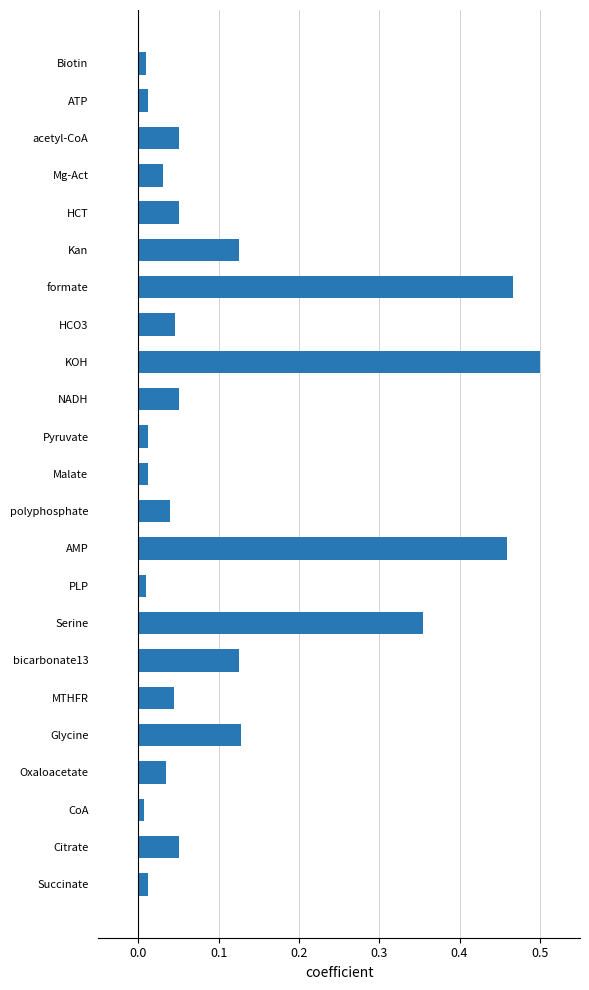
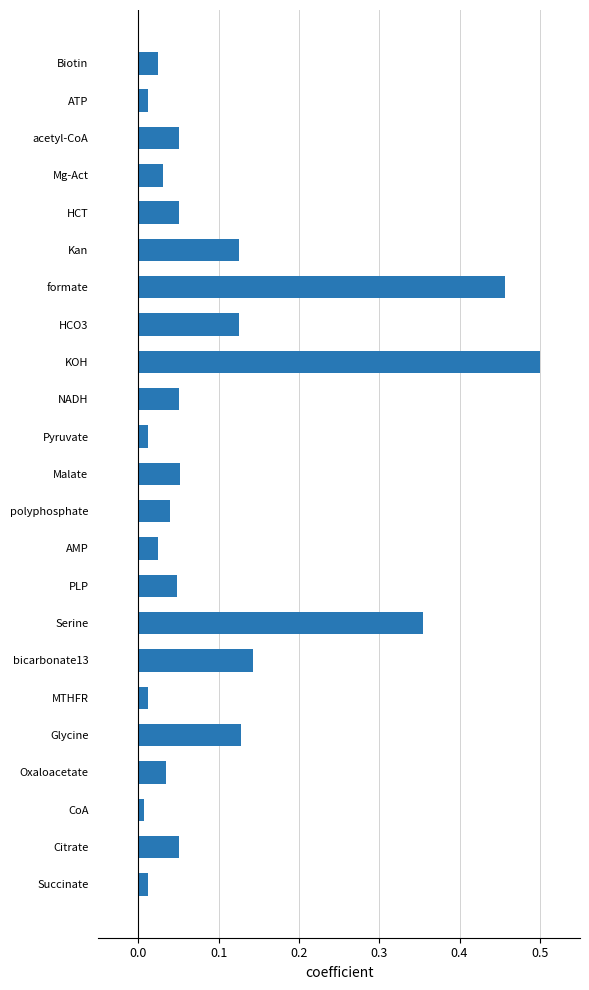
Biotin: 0.01 -> 0.03
formate: 0.47 -> 0.46
HCO3: 0.05 -> 0.13
Malate: 0.01 -> 0.05
AMP: 0.46 -> 0.03
PLP: 0.01 -> 0.05
bicarbonate13: 0.13 -> 0.14
MTHFR: 0.04 -> 0.01
